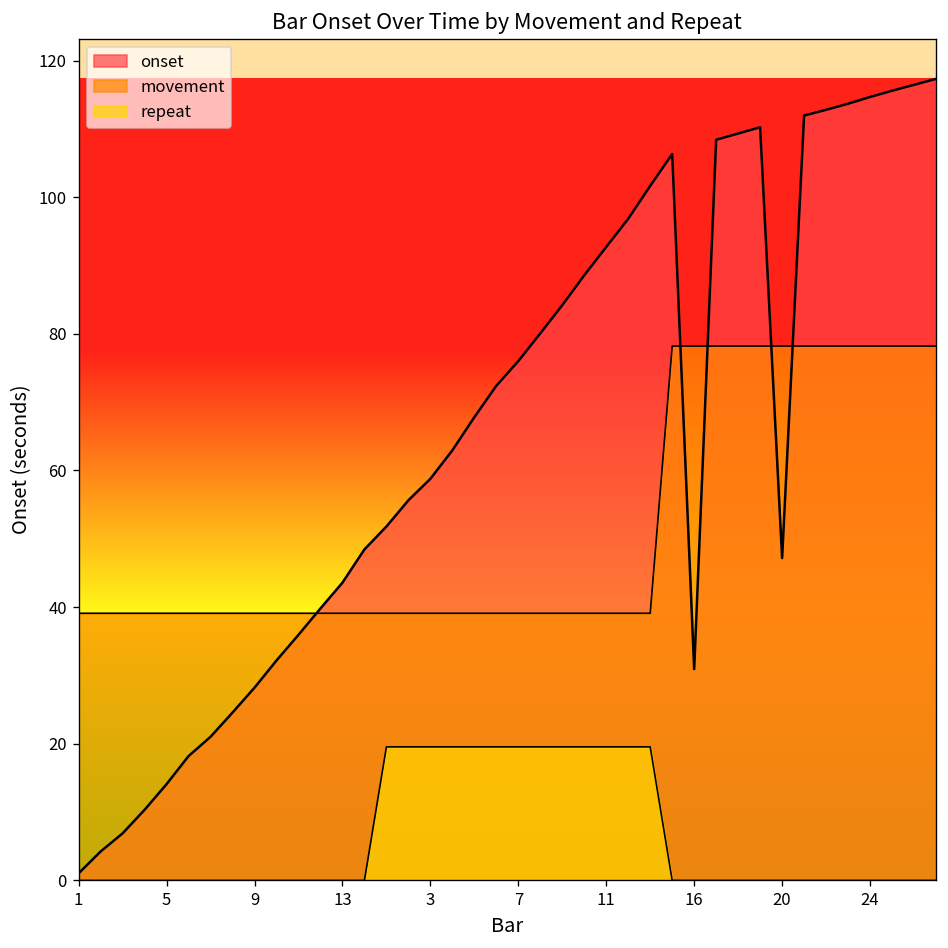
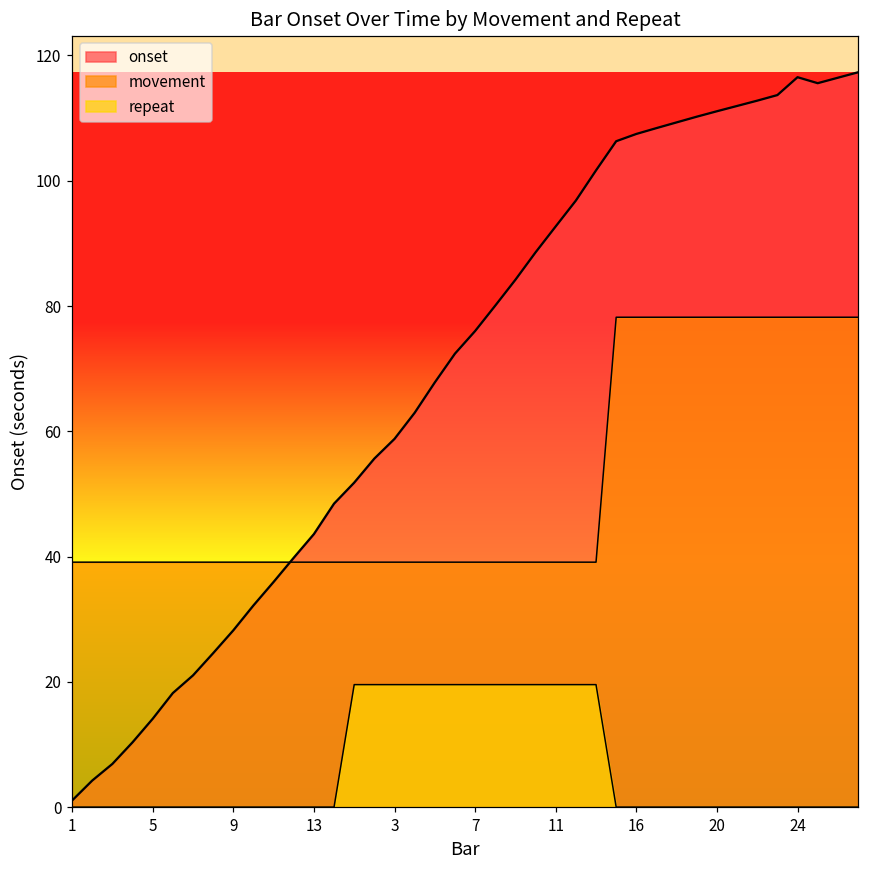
onset, 16: 31 -> 107
onset, 20: 47 -> 111
onset, 24: 115 -> 117
